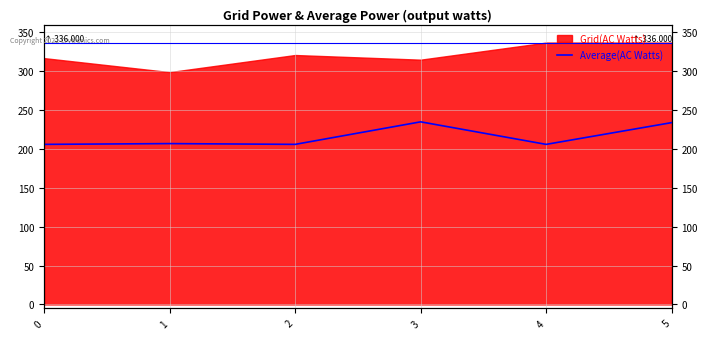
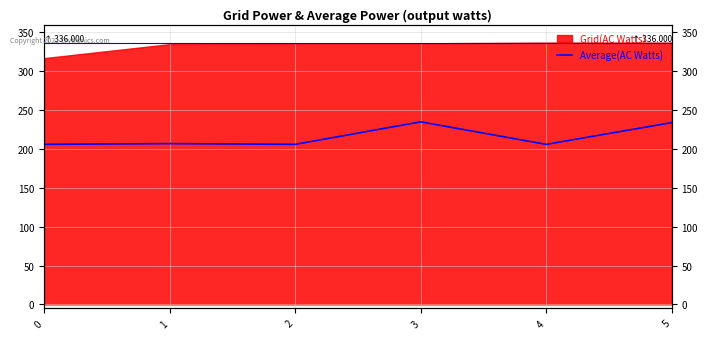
Grid(AC Watts), 1: 300 -> 340
Grid(AC Watts), 2: 320 -> 340
Grid(AC Watts), 3: 320 -> 340
